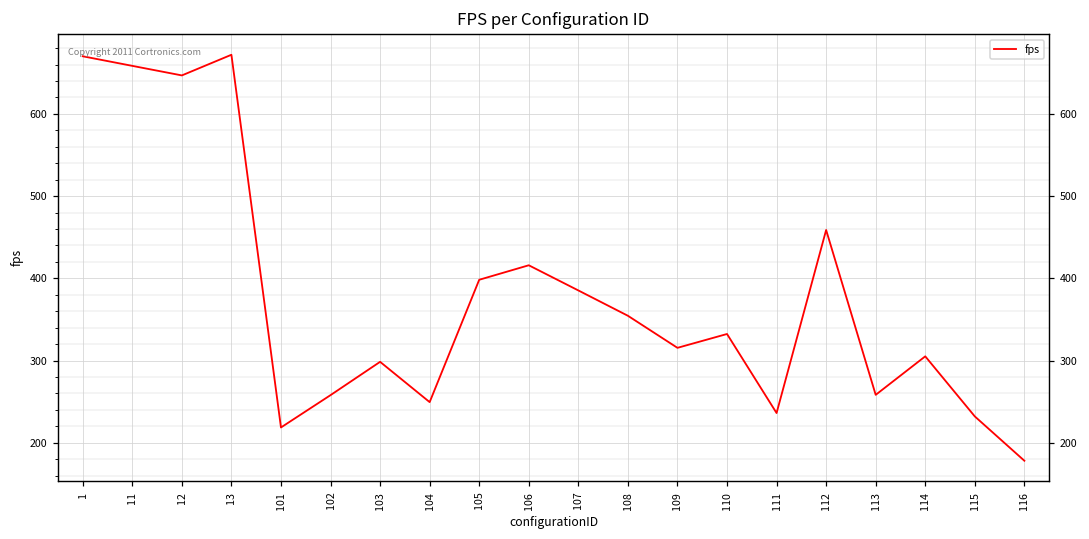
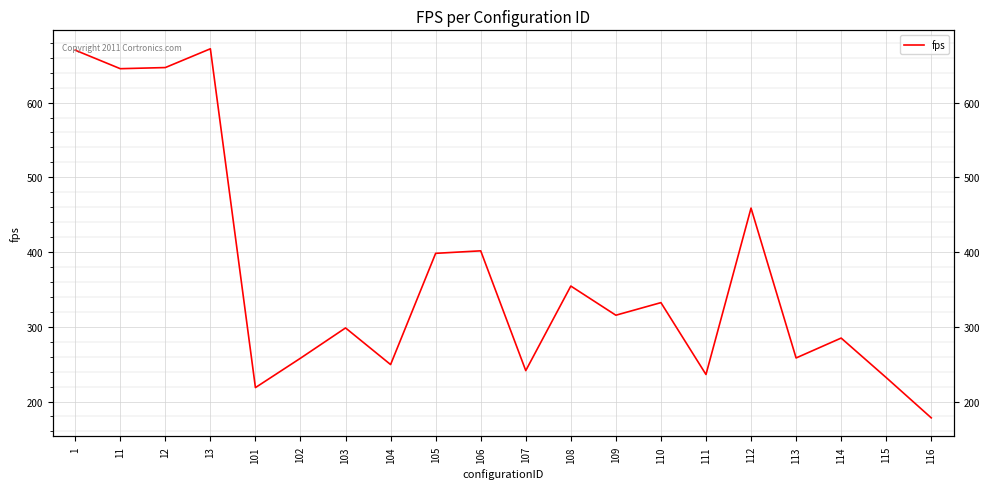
11: 660 -> 650
106: 420 -> 400
107: 390 -> 240
114: 310 -> 280
